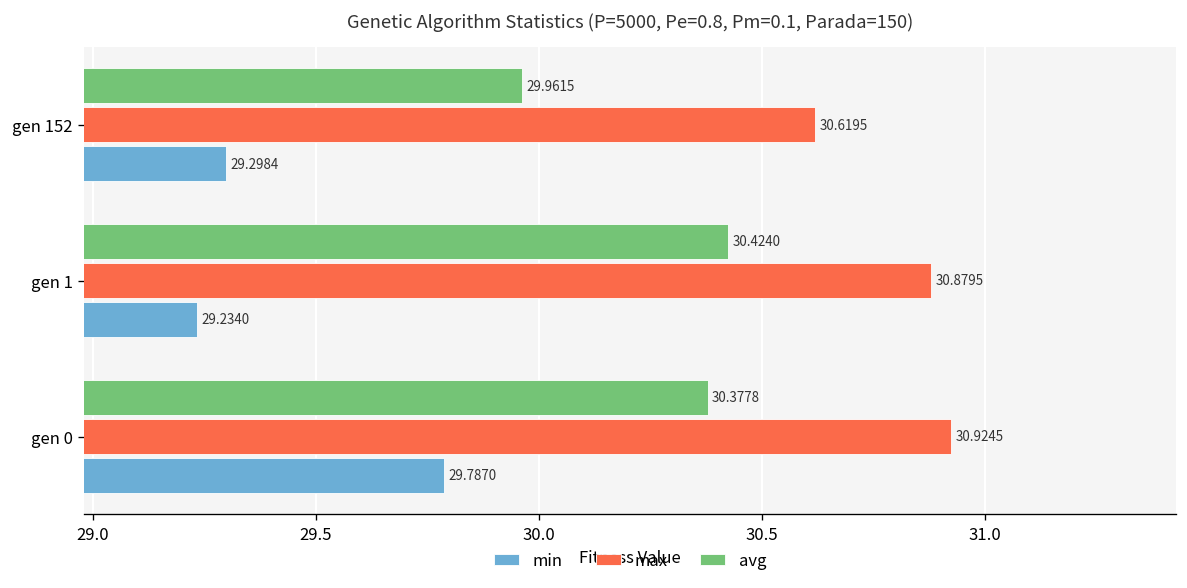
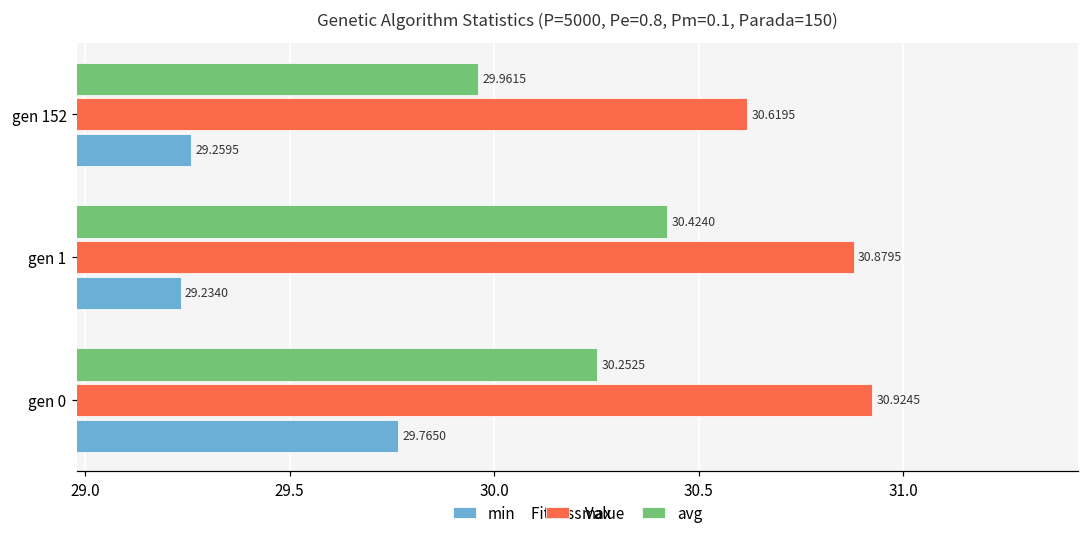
min, gen 152: 29.2984 -> 29.2595
avg, gen 0: 30.3778 -> 30.2525
min, gen 0: 29.7870 -> 29.7650
